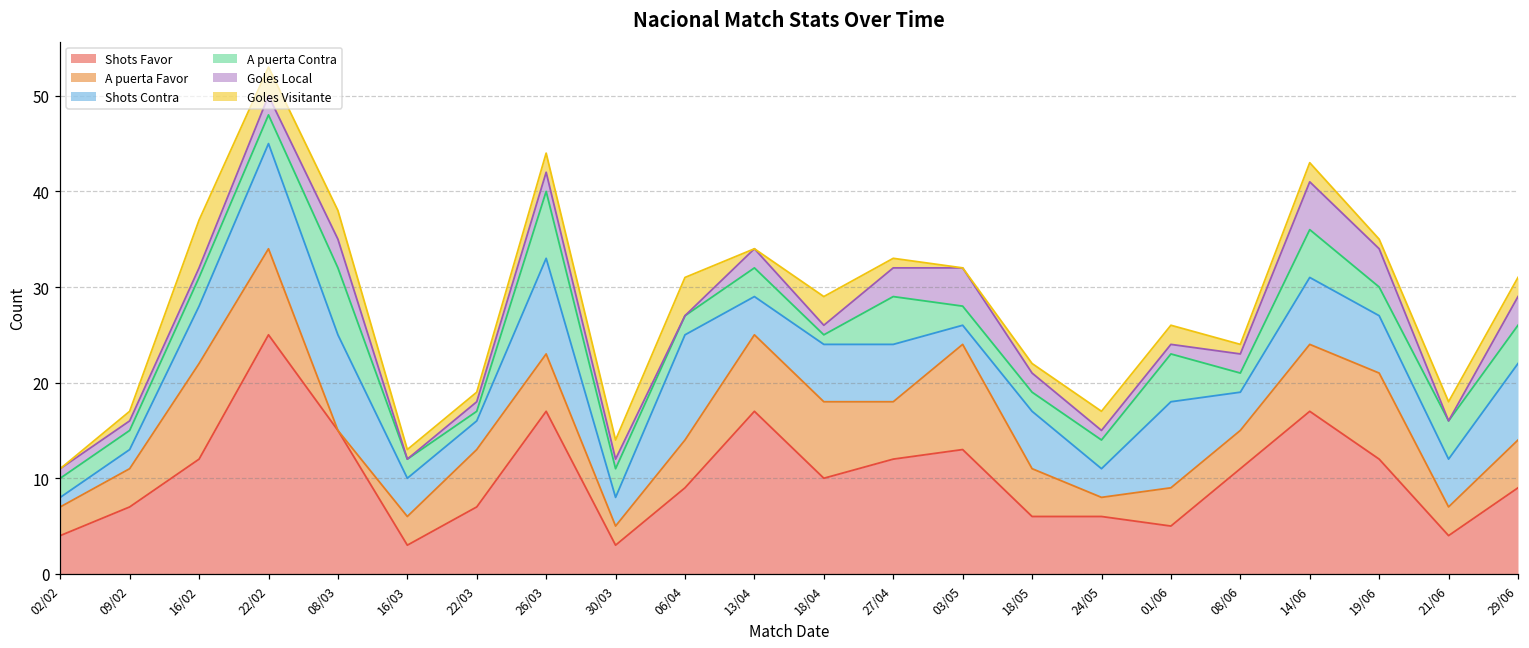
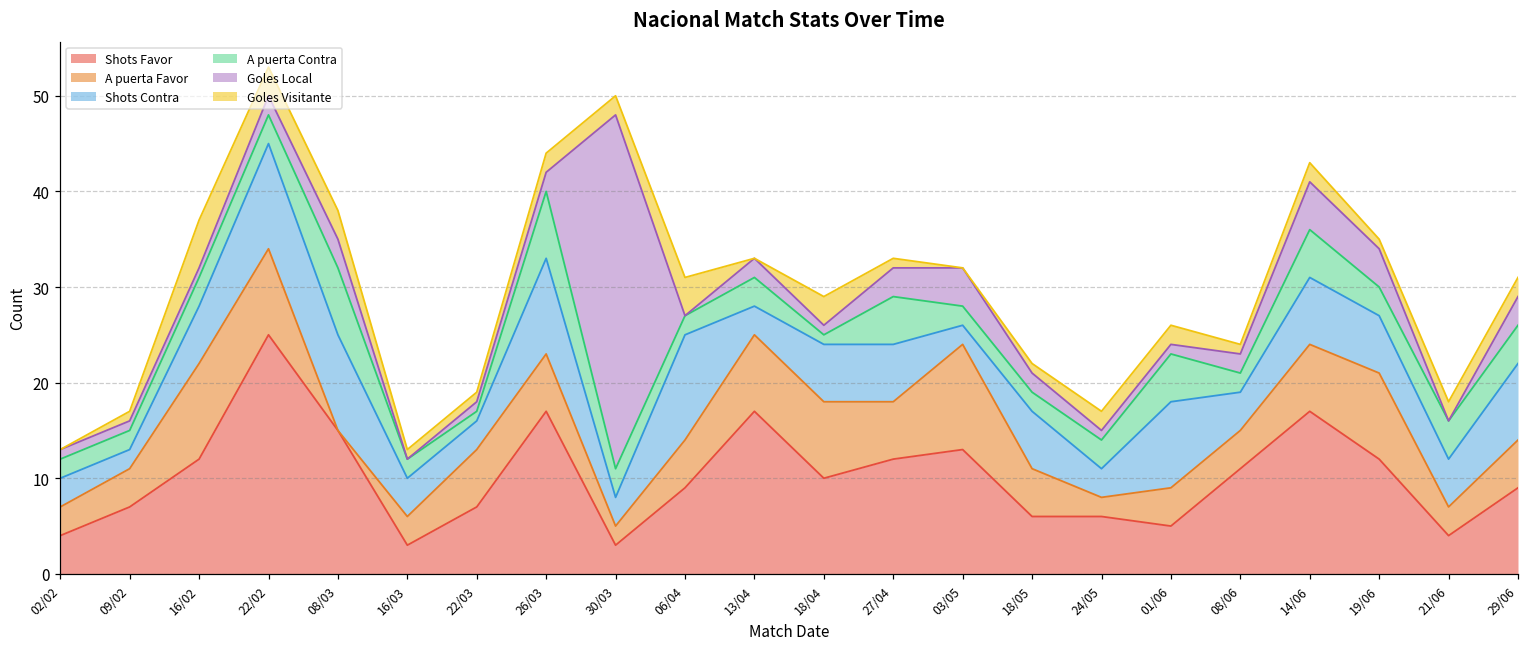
Shots Contra, 02/02: 1 -> 3
Goles Local, 30/03: 1 -> 37
Shots Contra, 13/04: 4 -> 3
